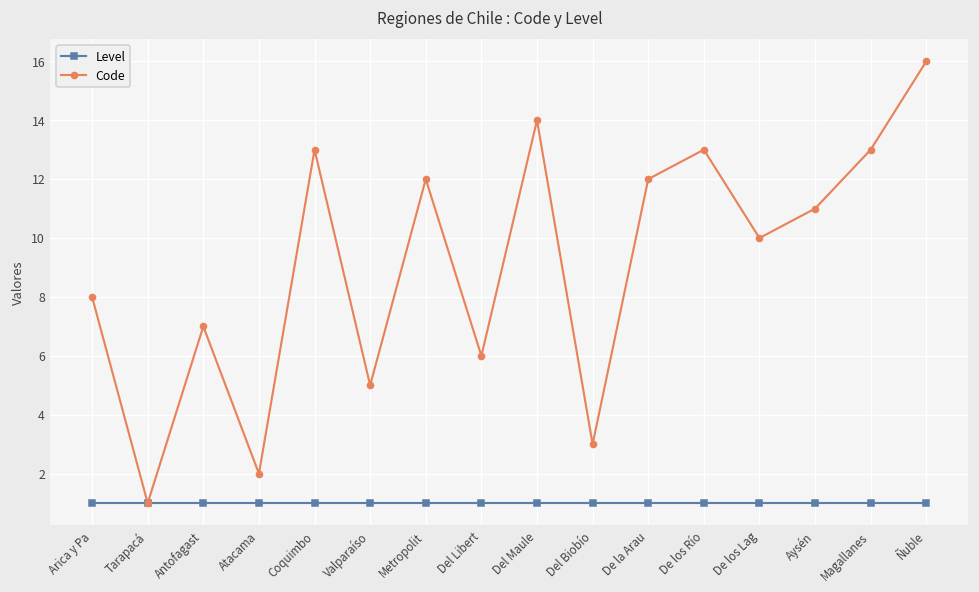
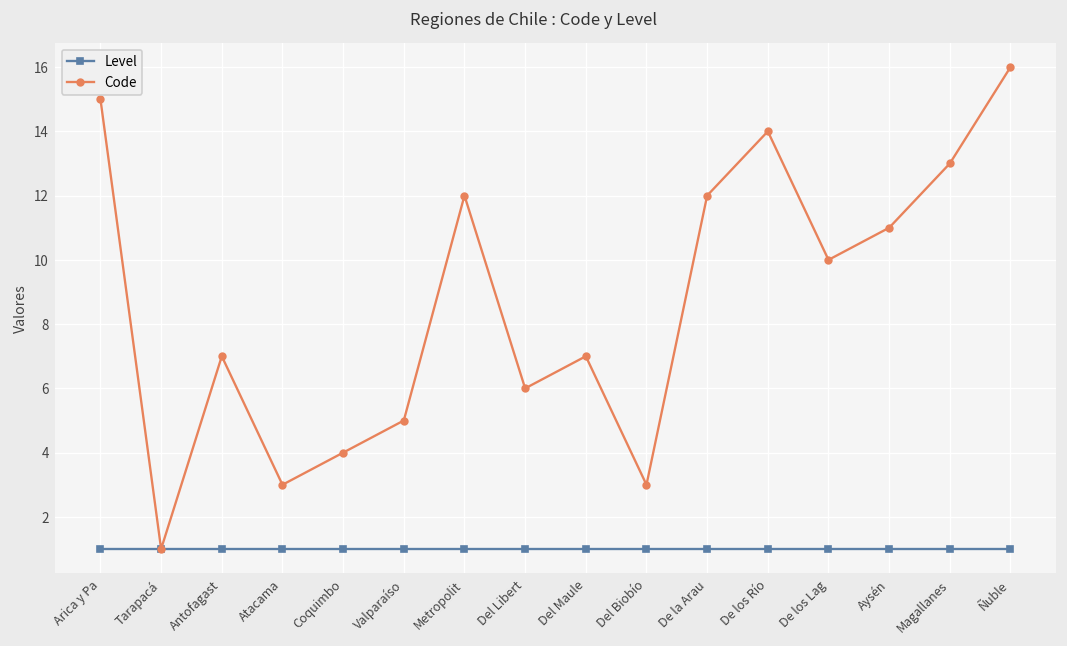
Code, Arica y Pa: 8 -> 15
Code, Atacama: 2 -> 3
Code, Coquimbo: 13 -> 4
Code, Del Maule: 14 -> 7
Code, De los Río: 13 -> 14
